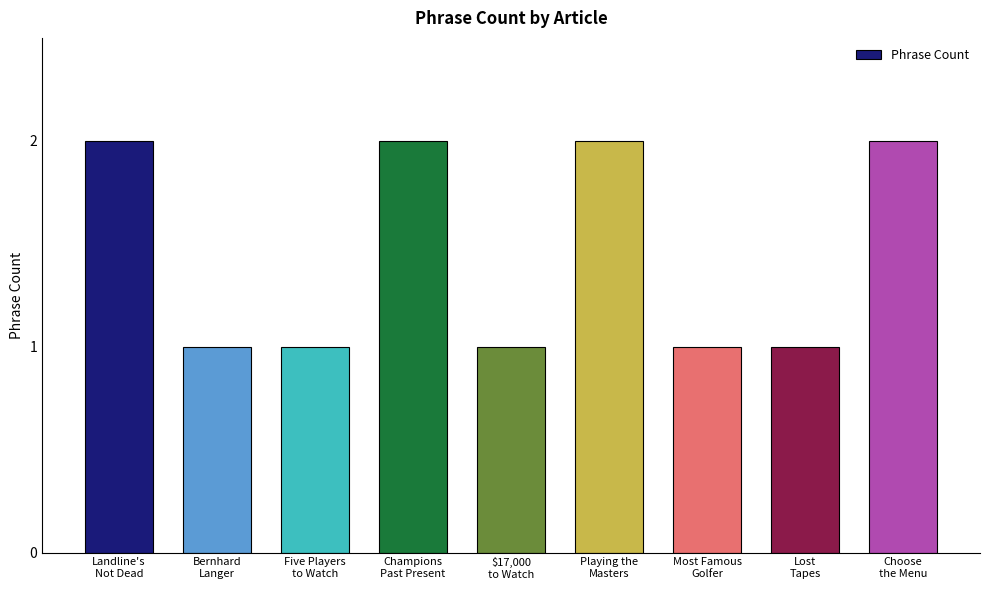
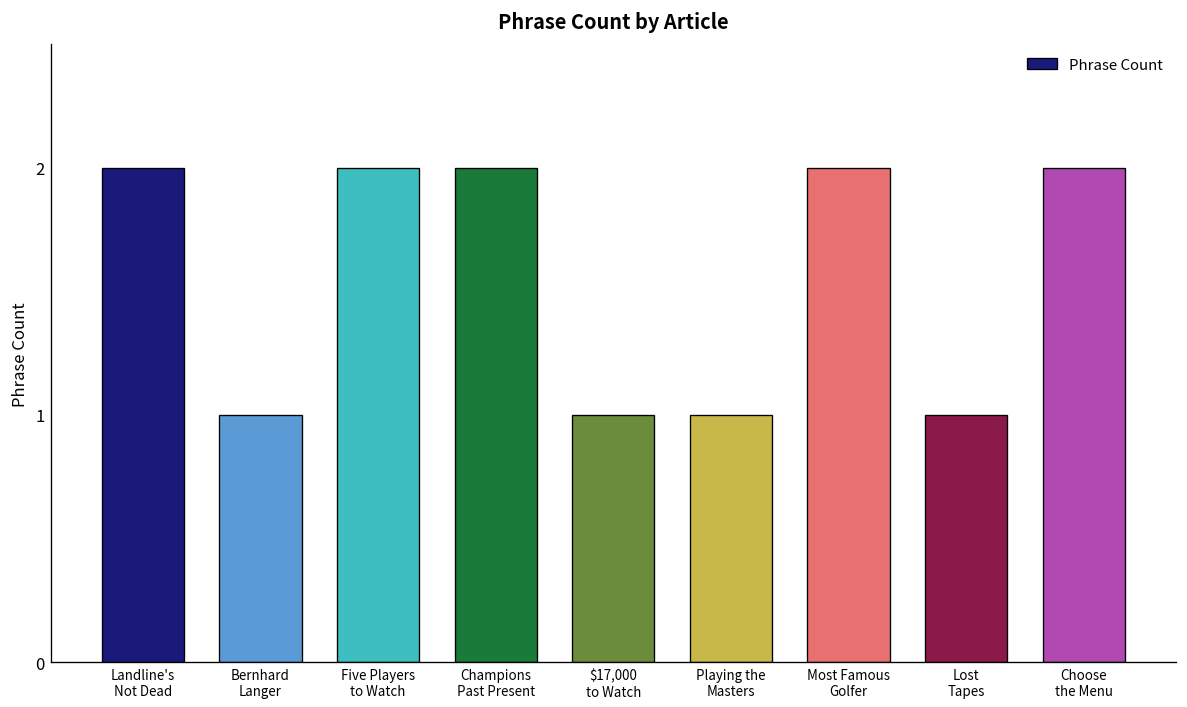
Five Players to Watch: 1 -> 2
Playing the Masters: 2 -> 1
Most Famous Golfer: 1 -> 2
